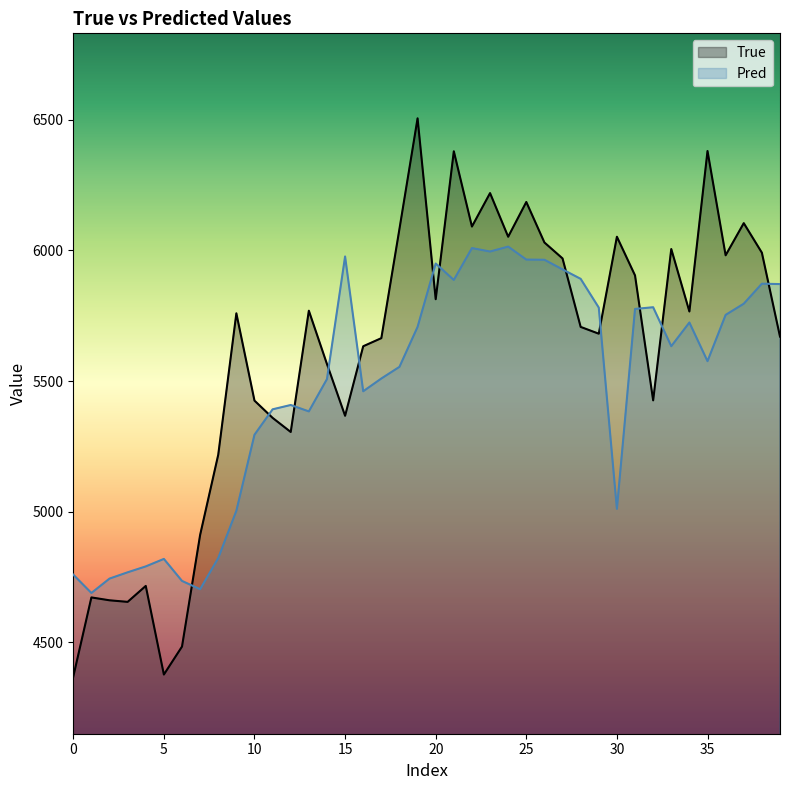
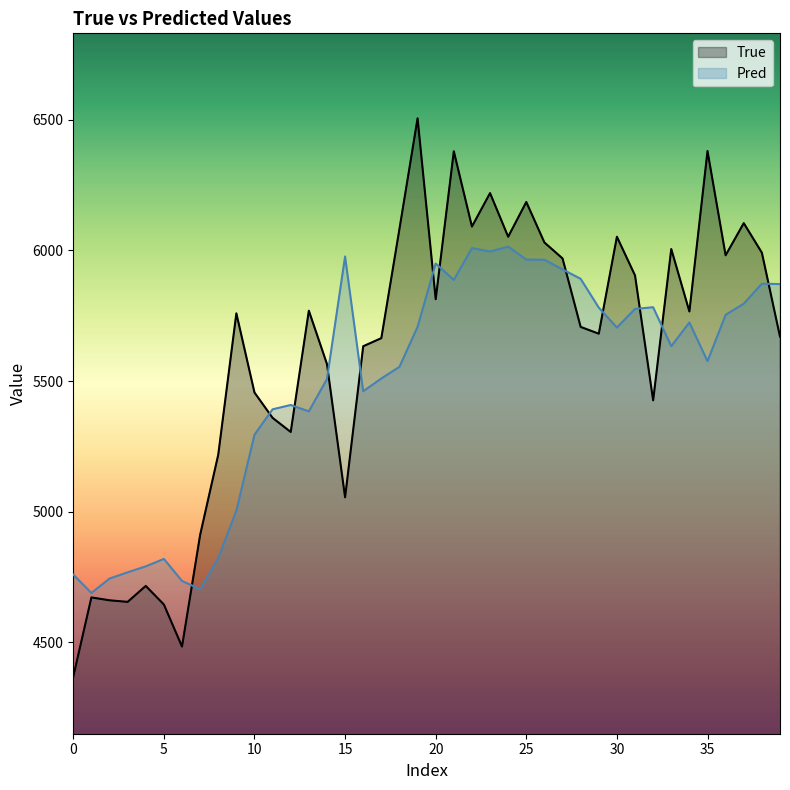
True, 5: 4380 -> 4650
True, 10: 5430 -> 5460
True, 15: 5370 -> 5060
Pred, 30: 5010 -> 5700
